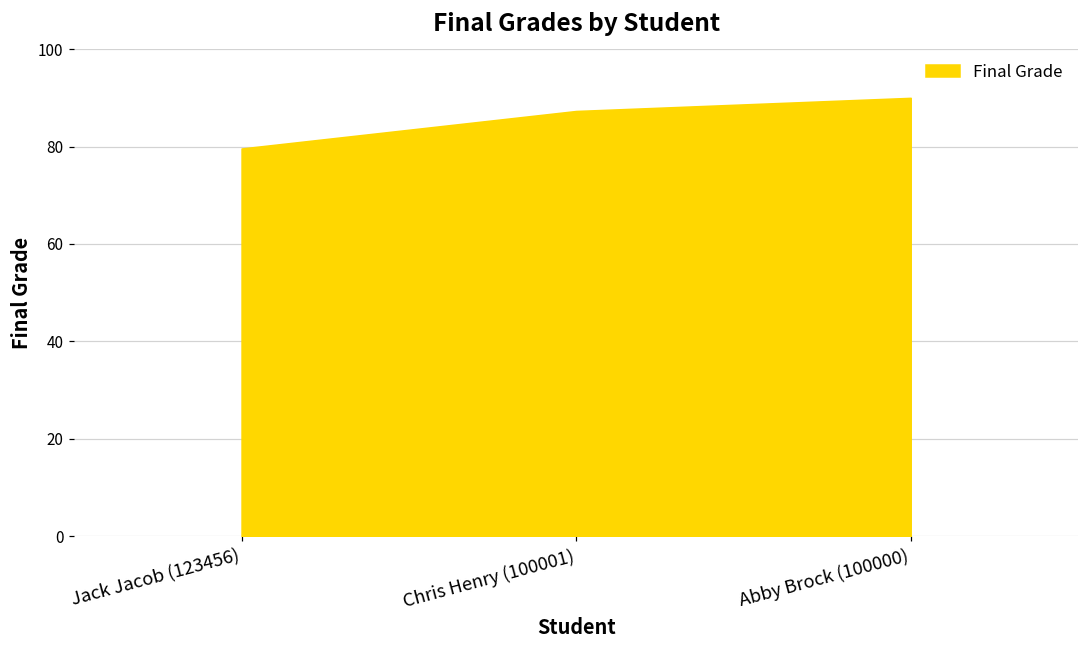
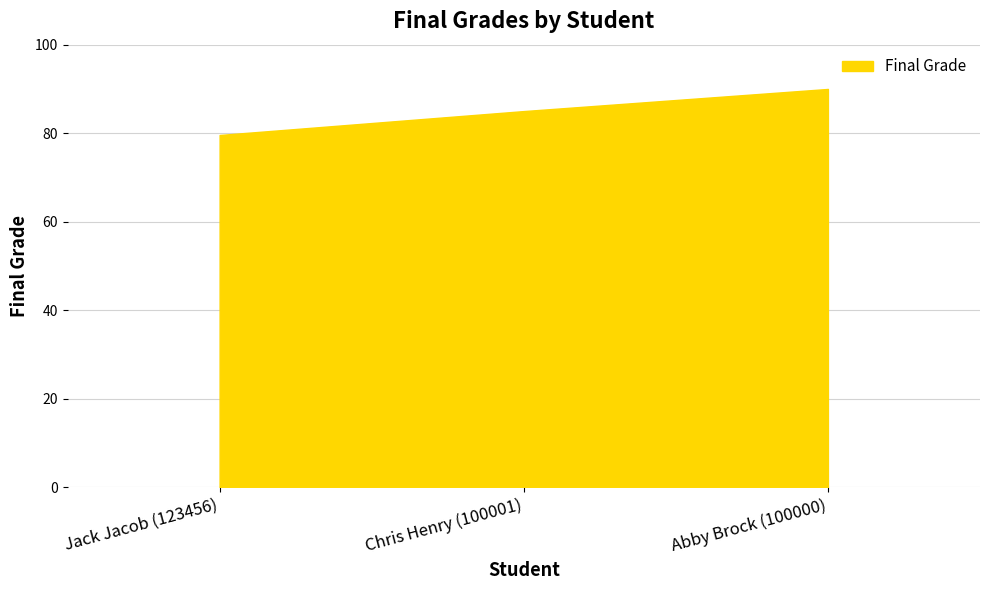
Chris Henry (100001): 87 -> 85
